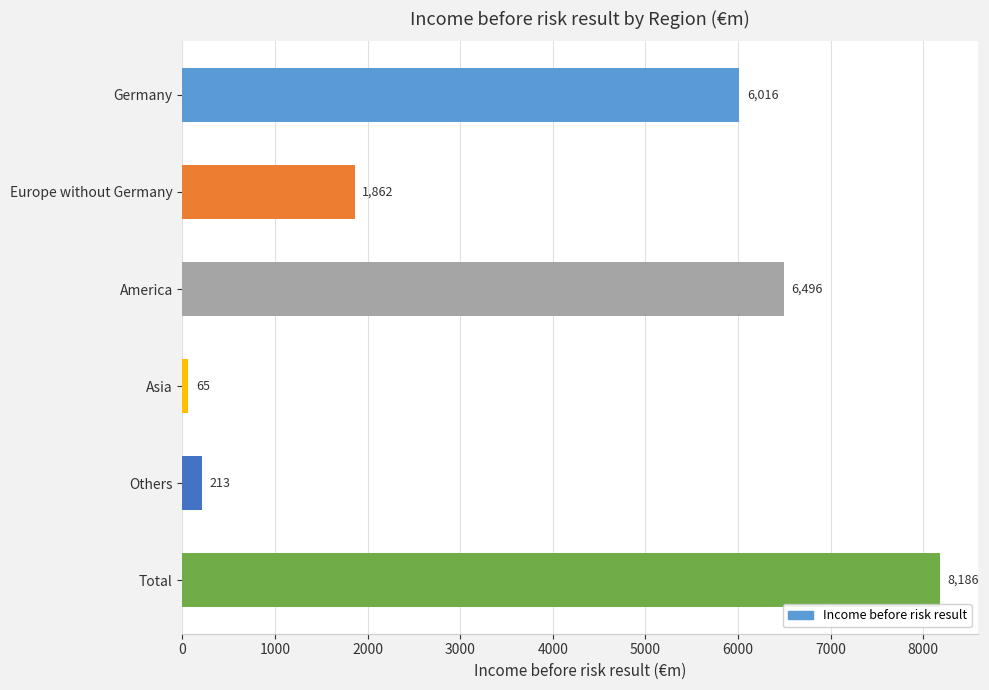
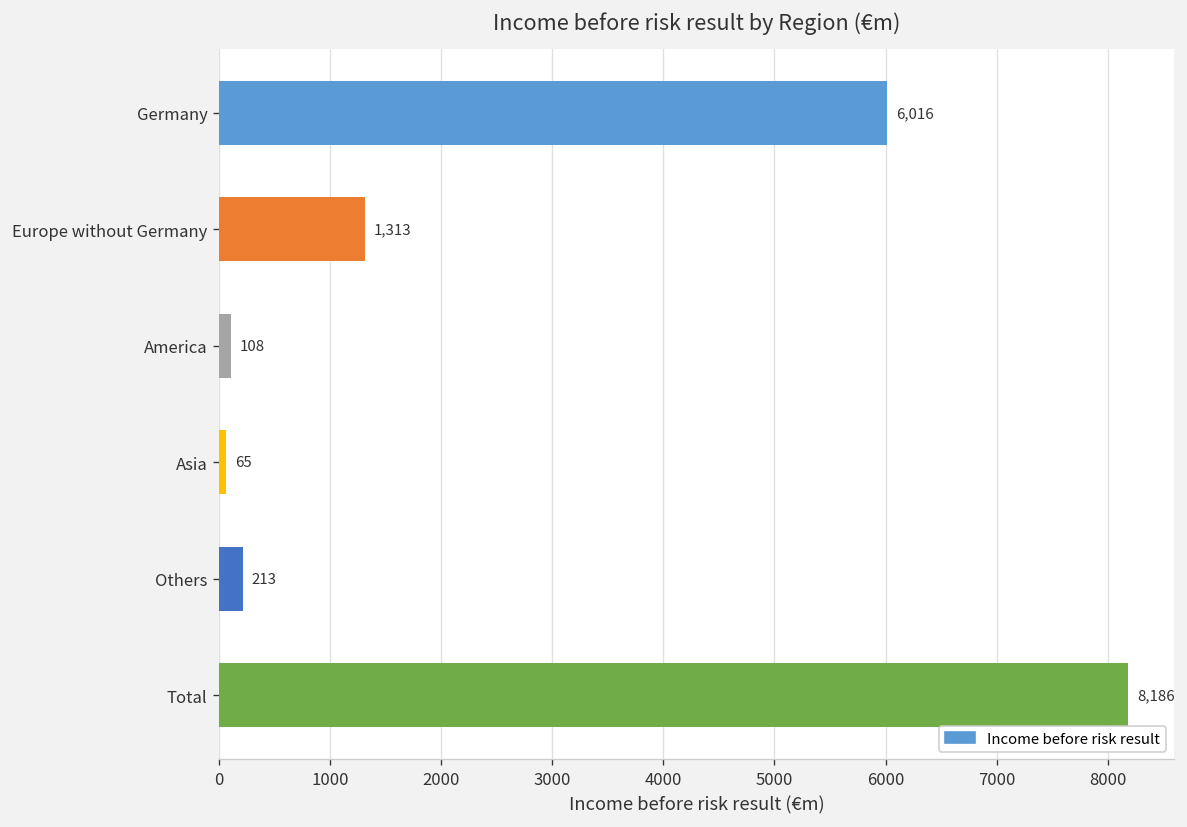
Europe without Germany: 1,862 -> 1,313
America: 6,496 -> 108
